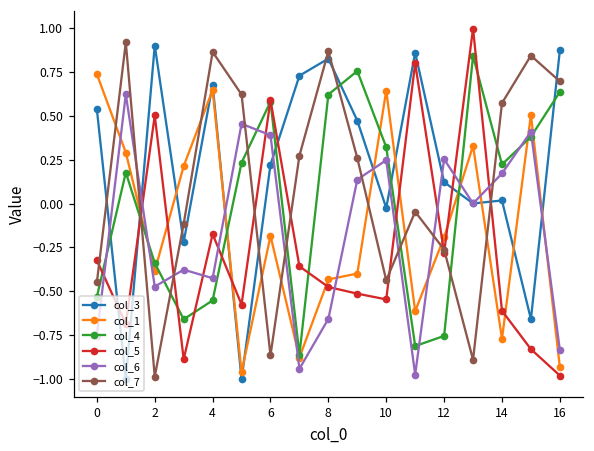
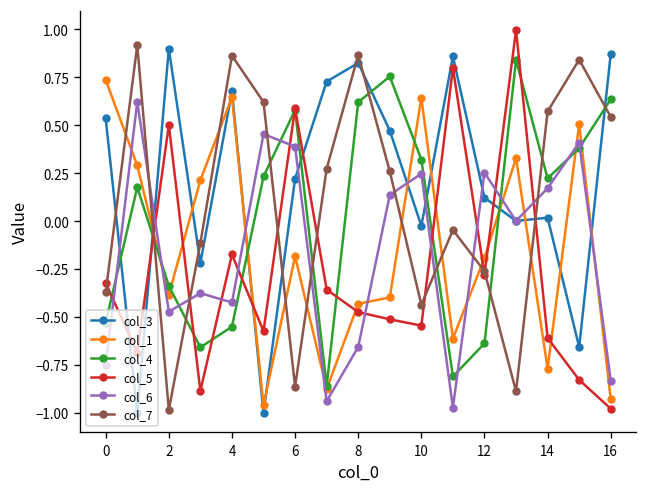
col_7, 0: -0.45 -> -0.37
col_4, 12: -0.75 -> -0.64
col_7, 16: 0.69 -> 0.54
